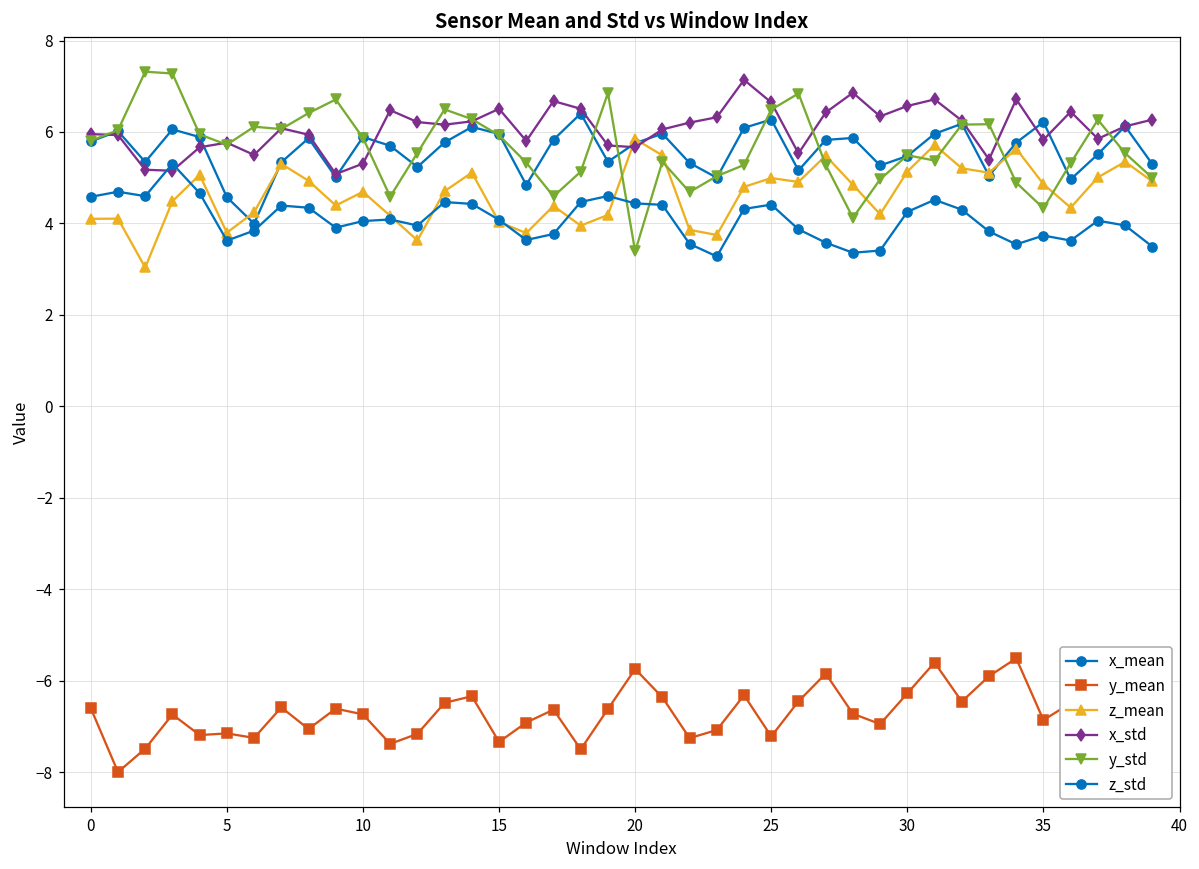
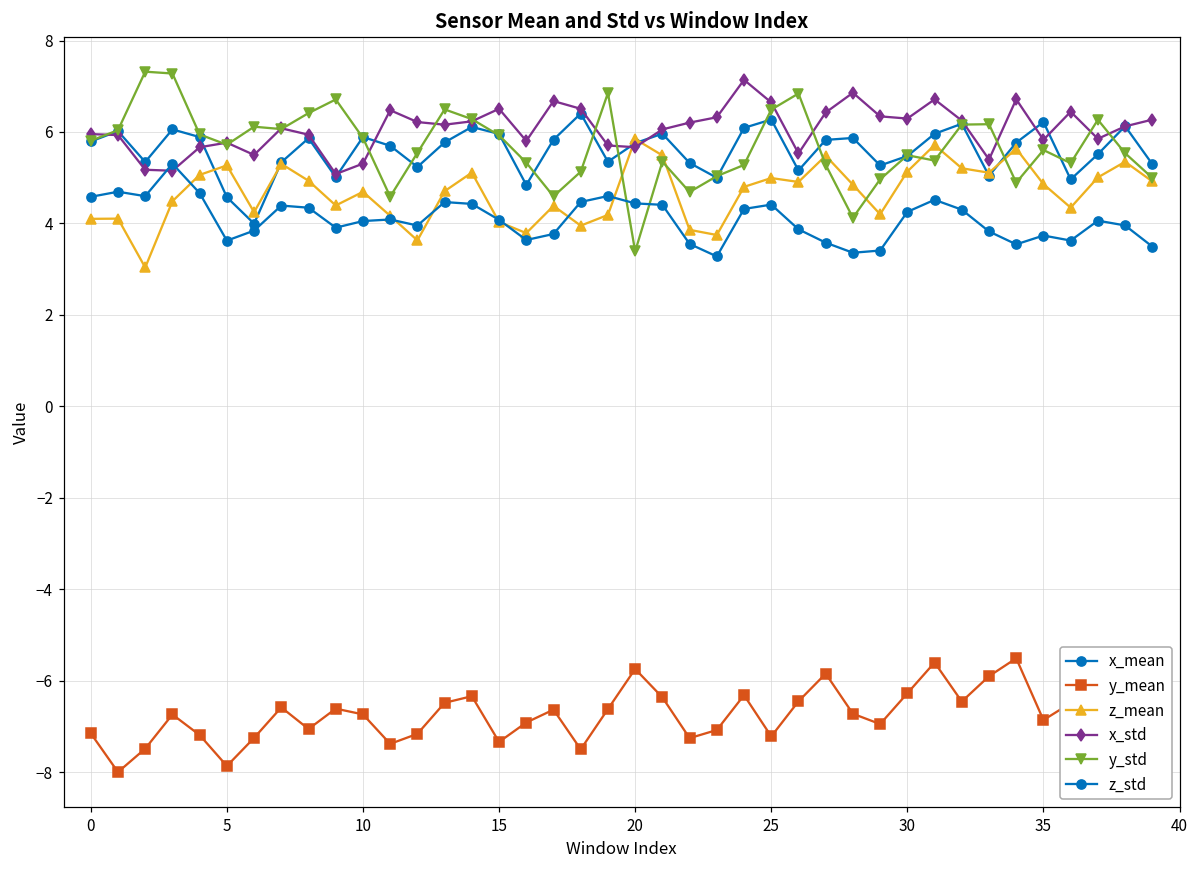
y_mean, 0: -6.6 -> -7.1
y_mean, 5: -7.1 -> -7.9
z_mean, 5: 3.8 -> 5.3
x_std, 30: 6.6 -> 6.3
y_std, 35: 4.3 -> 5.6
